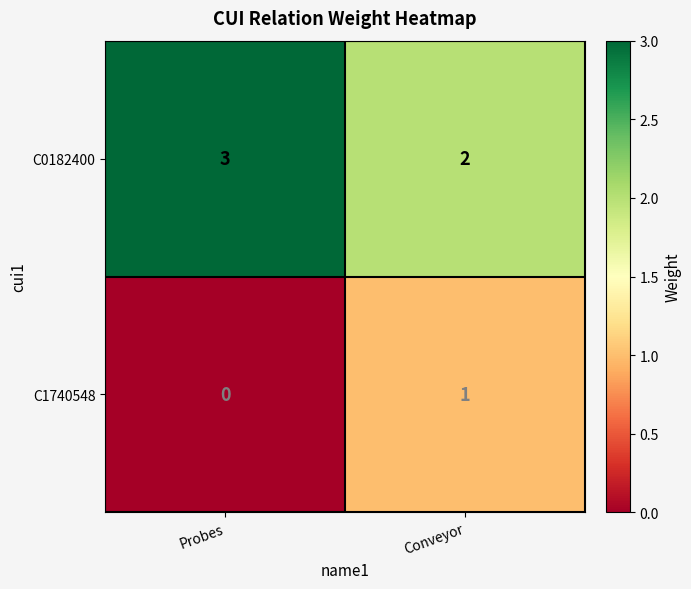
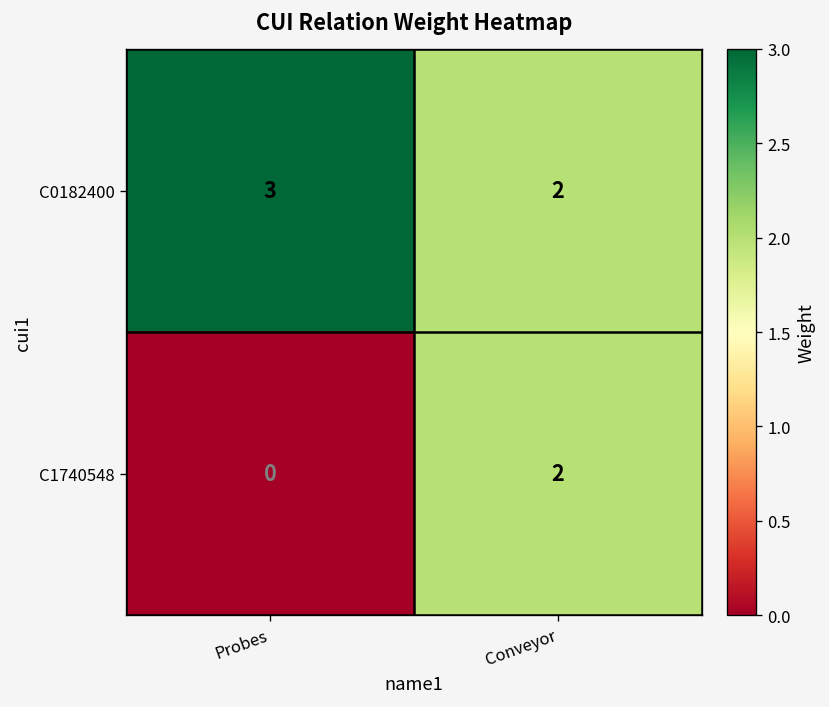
C1740548, Conveyor: 1 -> 2
